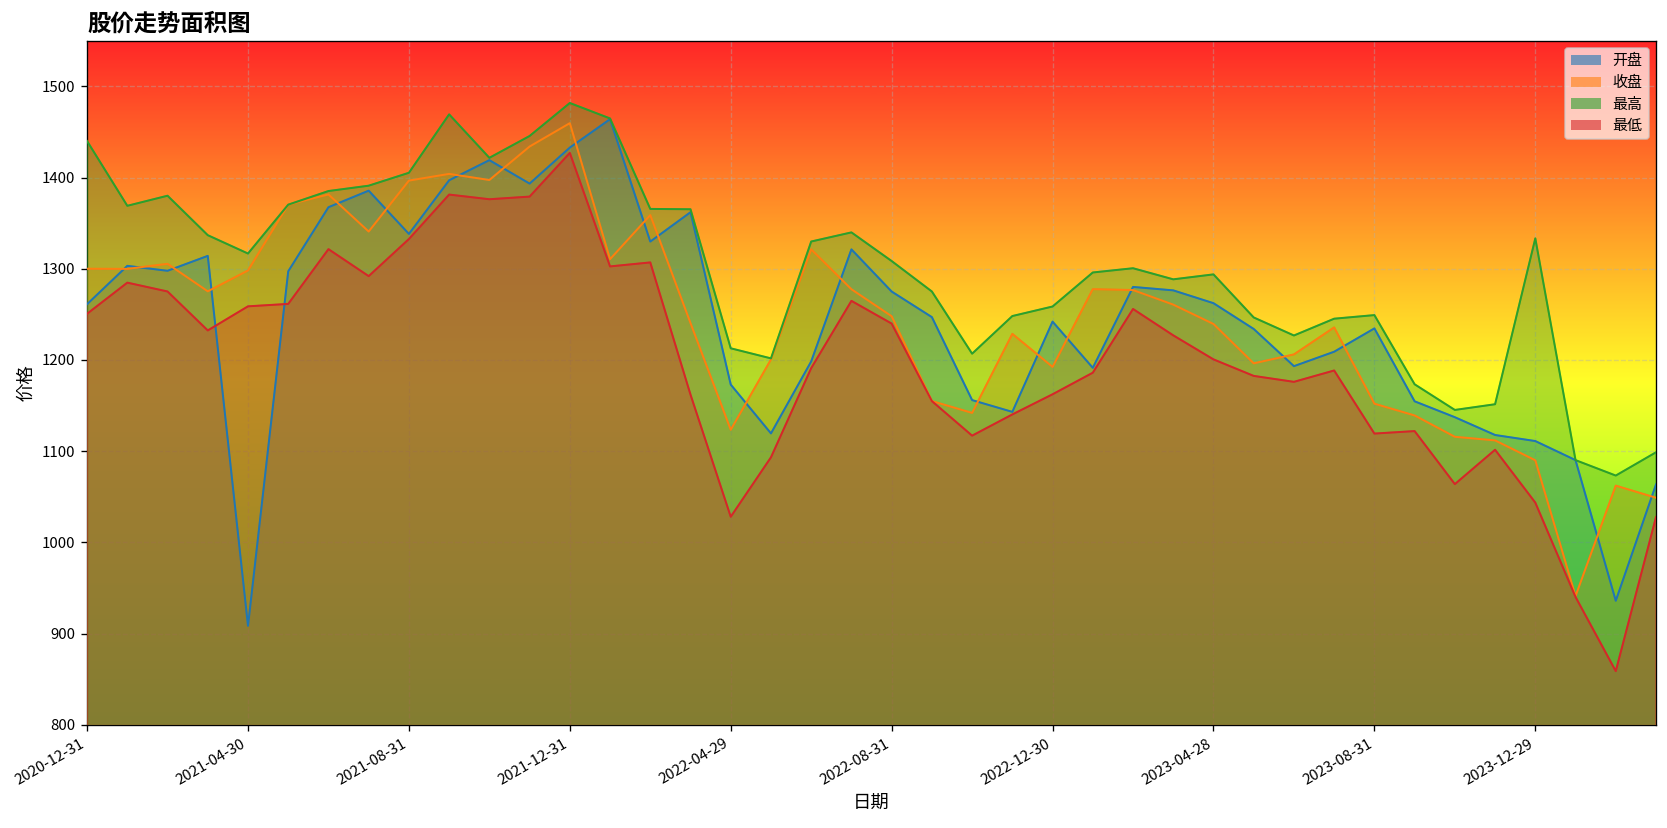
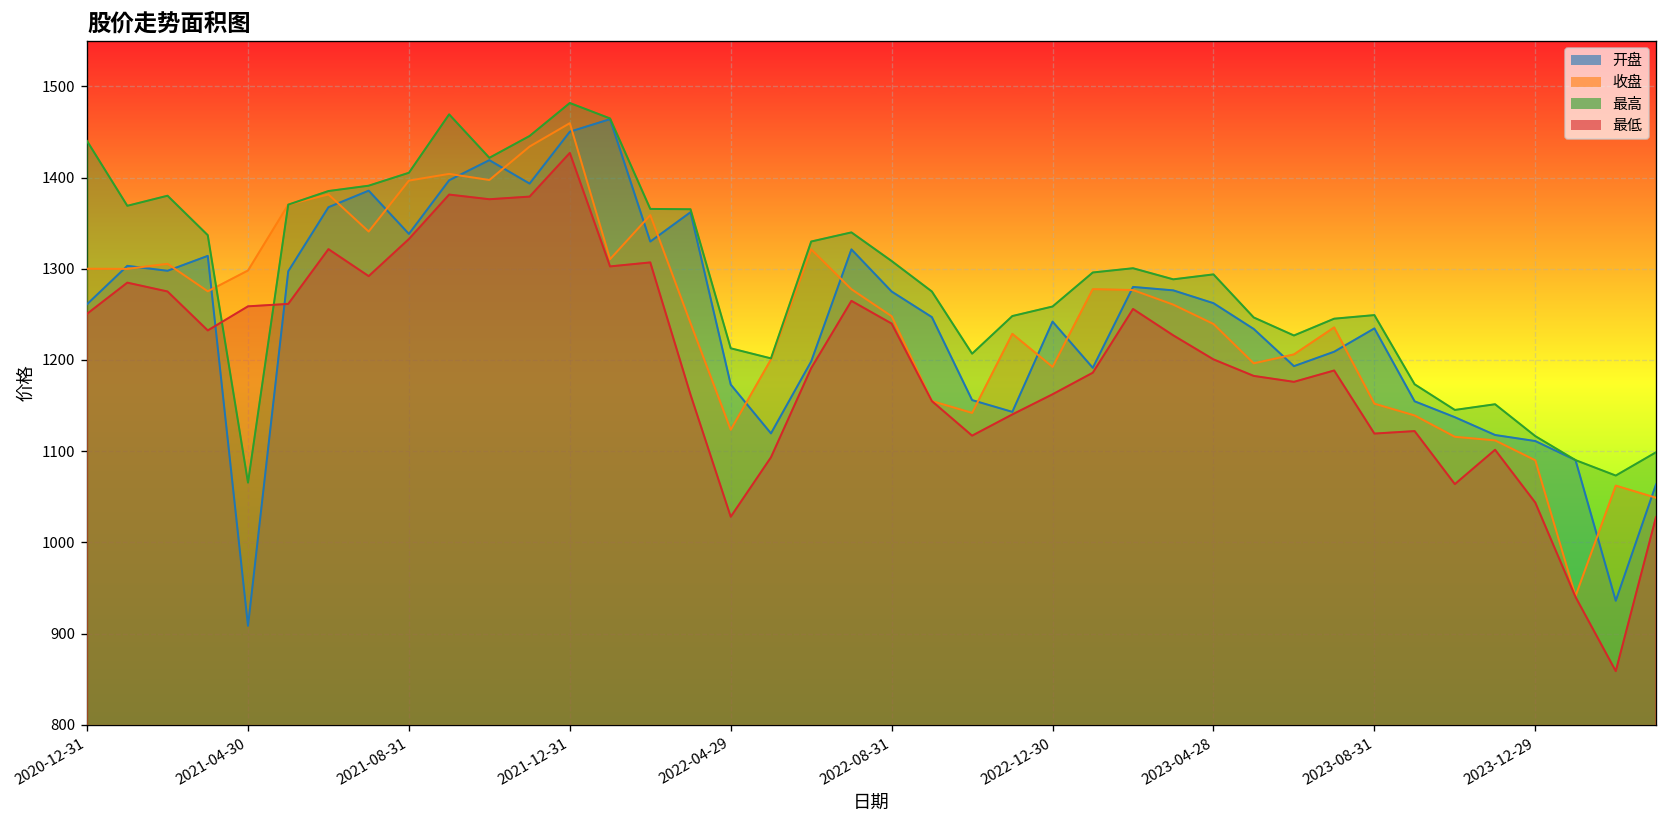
最高, 2021-04-30: 1320 -> 1070
开盘, 2021-12-31: 1430 -> 1450
最高, 2023-12-29: 1330 -> 1120
